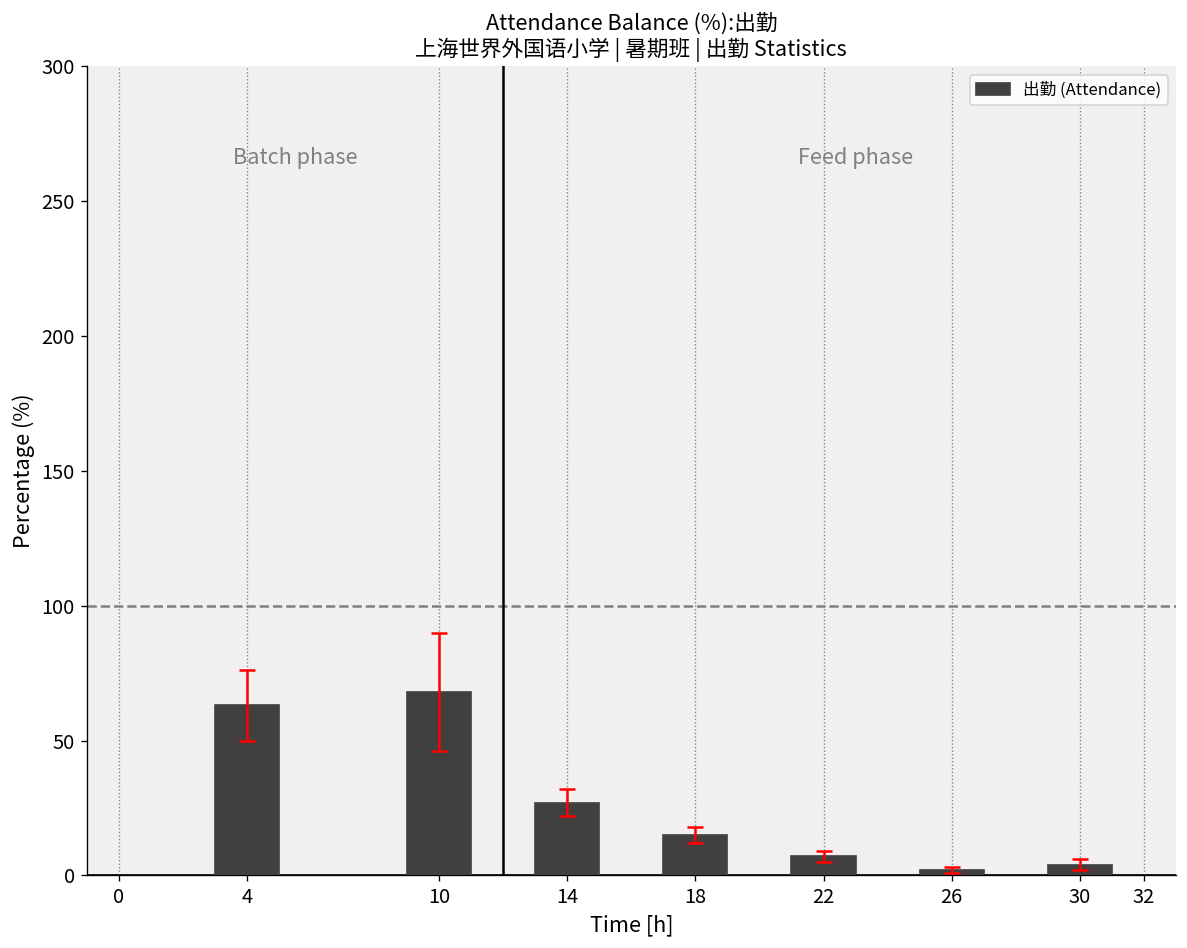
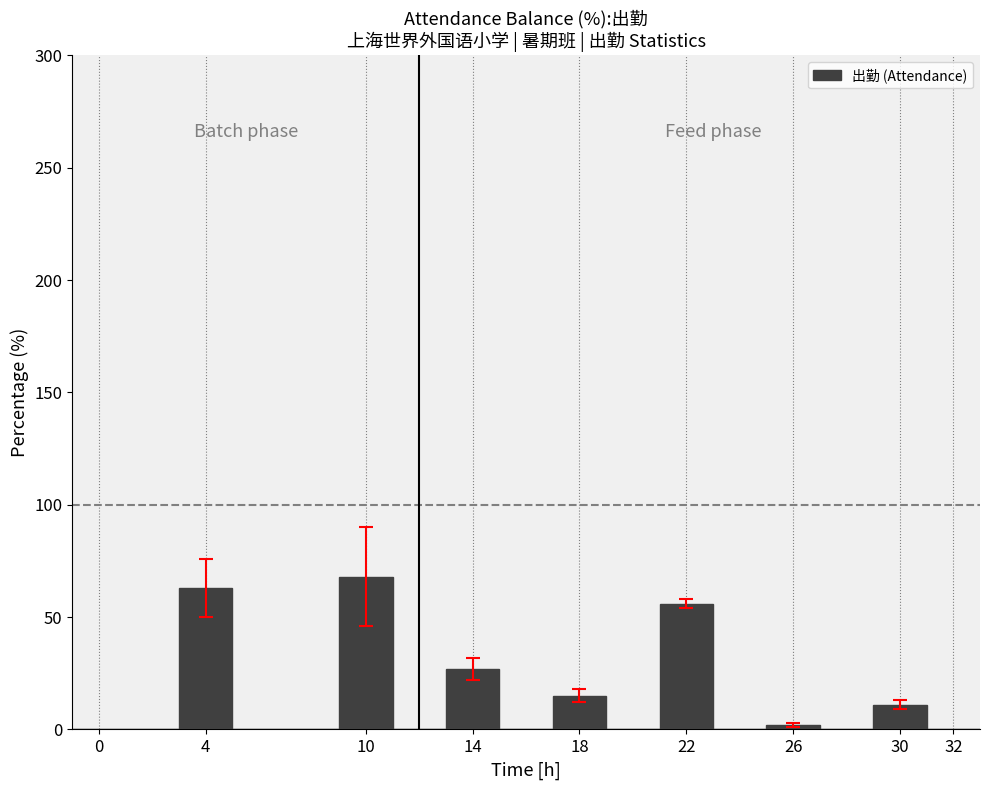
出勤 (Attendance), 22: 7 -> 56
出勤 (Attendance), 30: 4 -> 11
